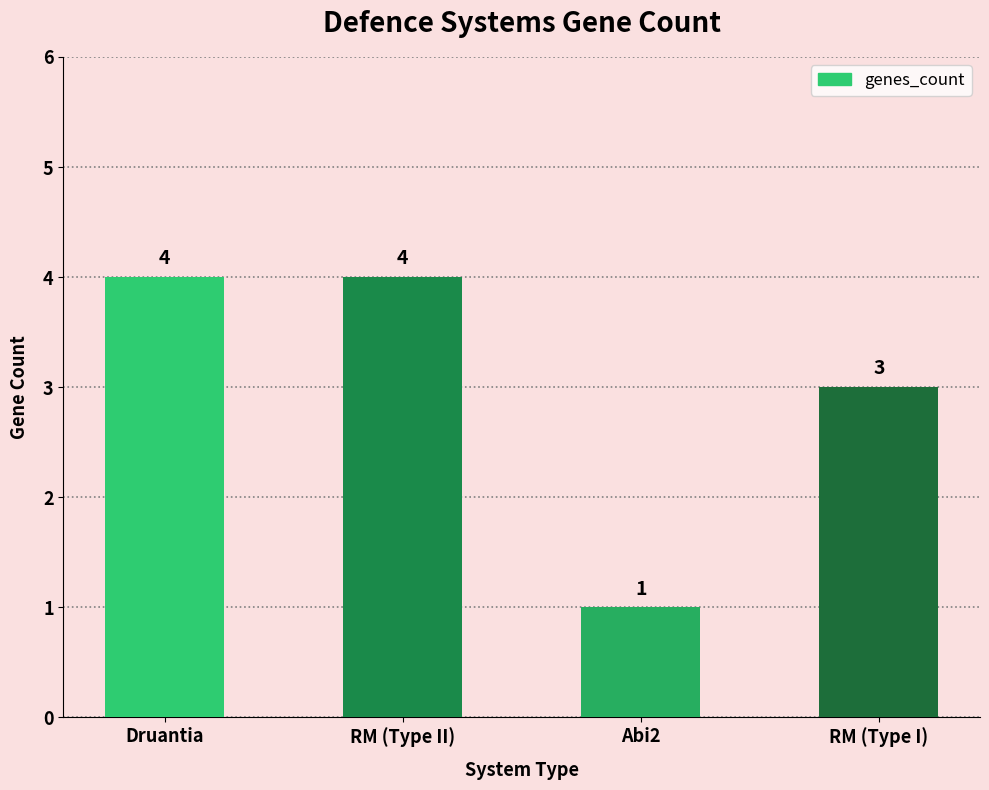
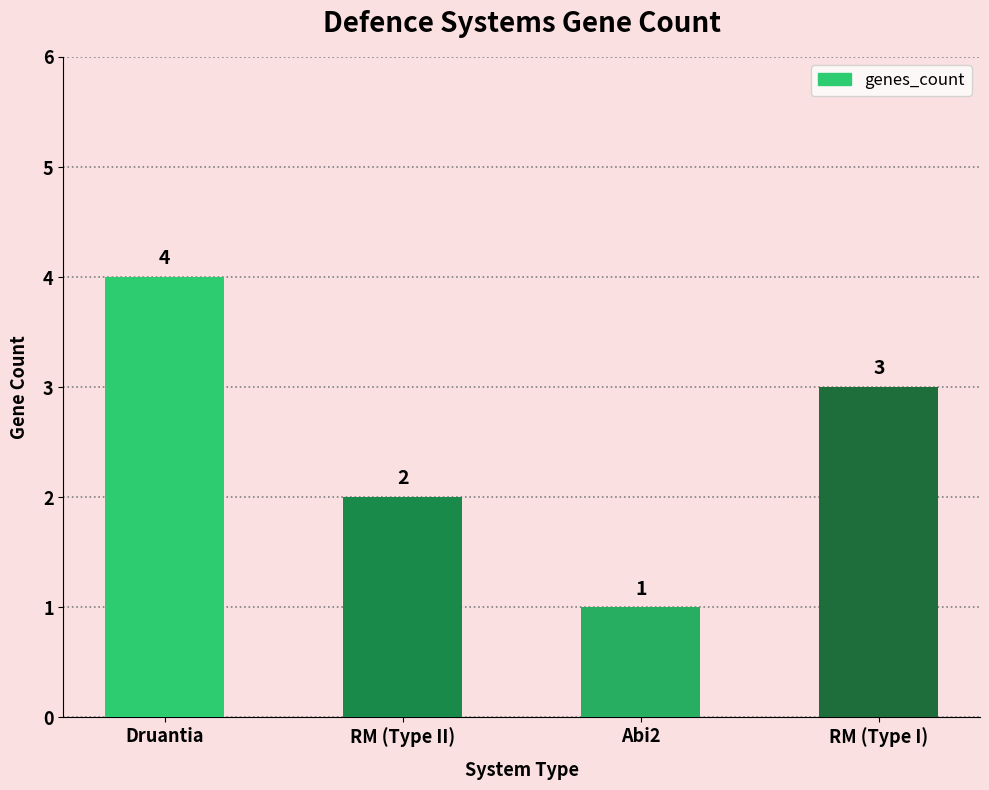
RM (Type II): 4 -> 2
